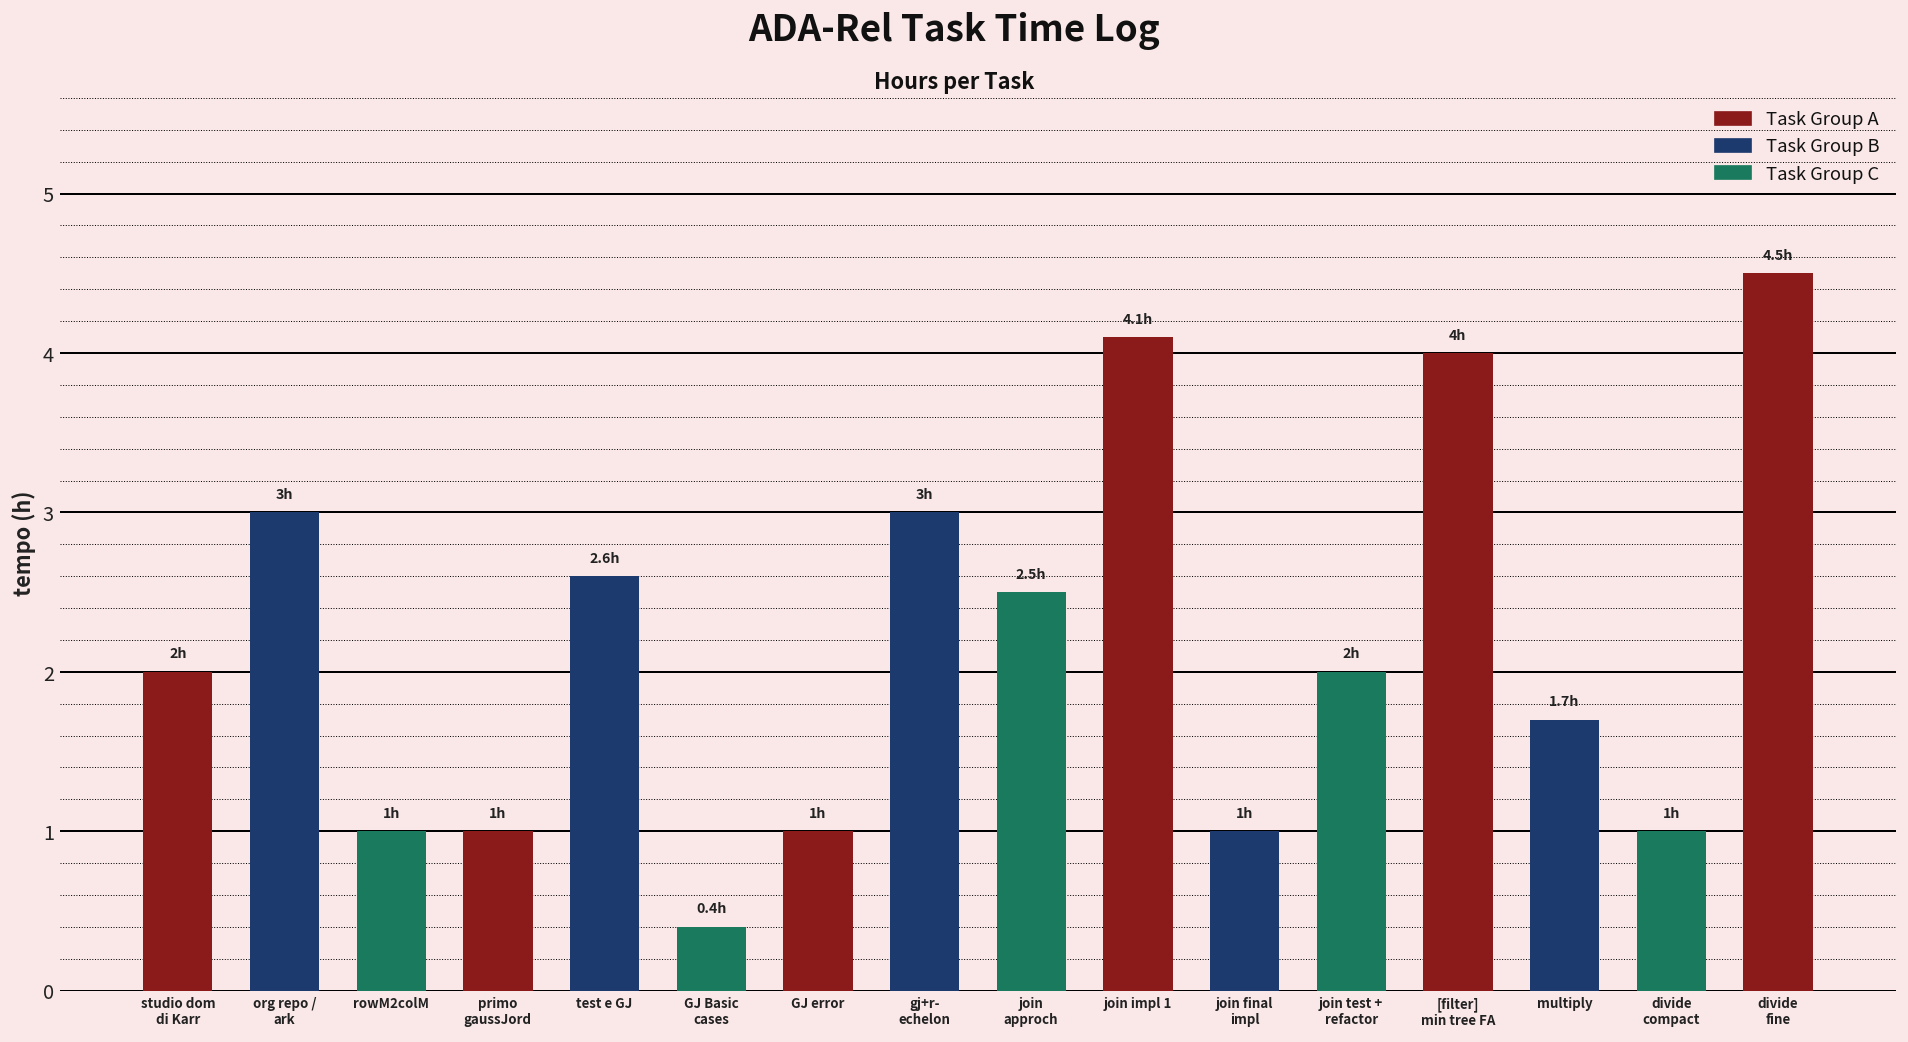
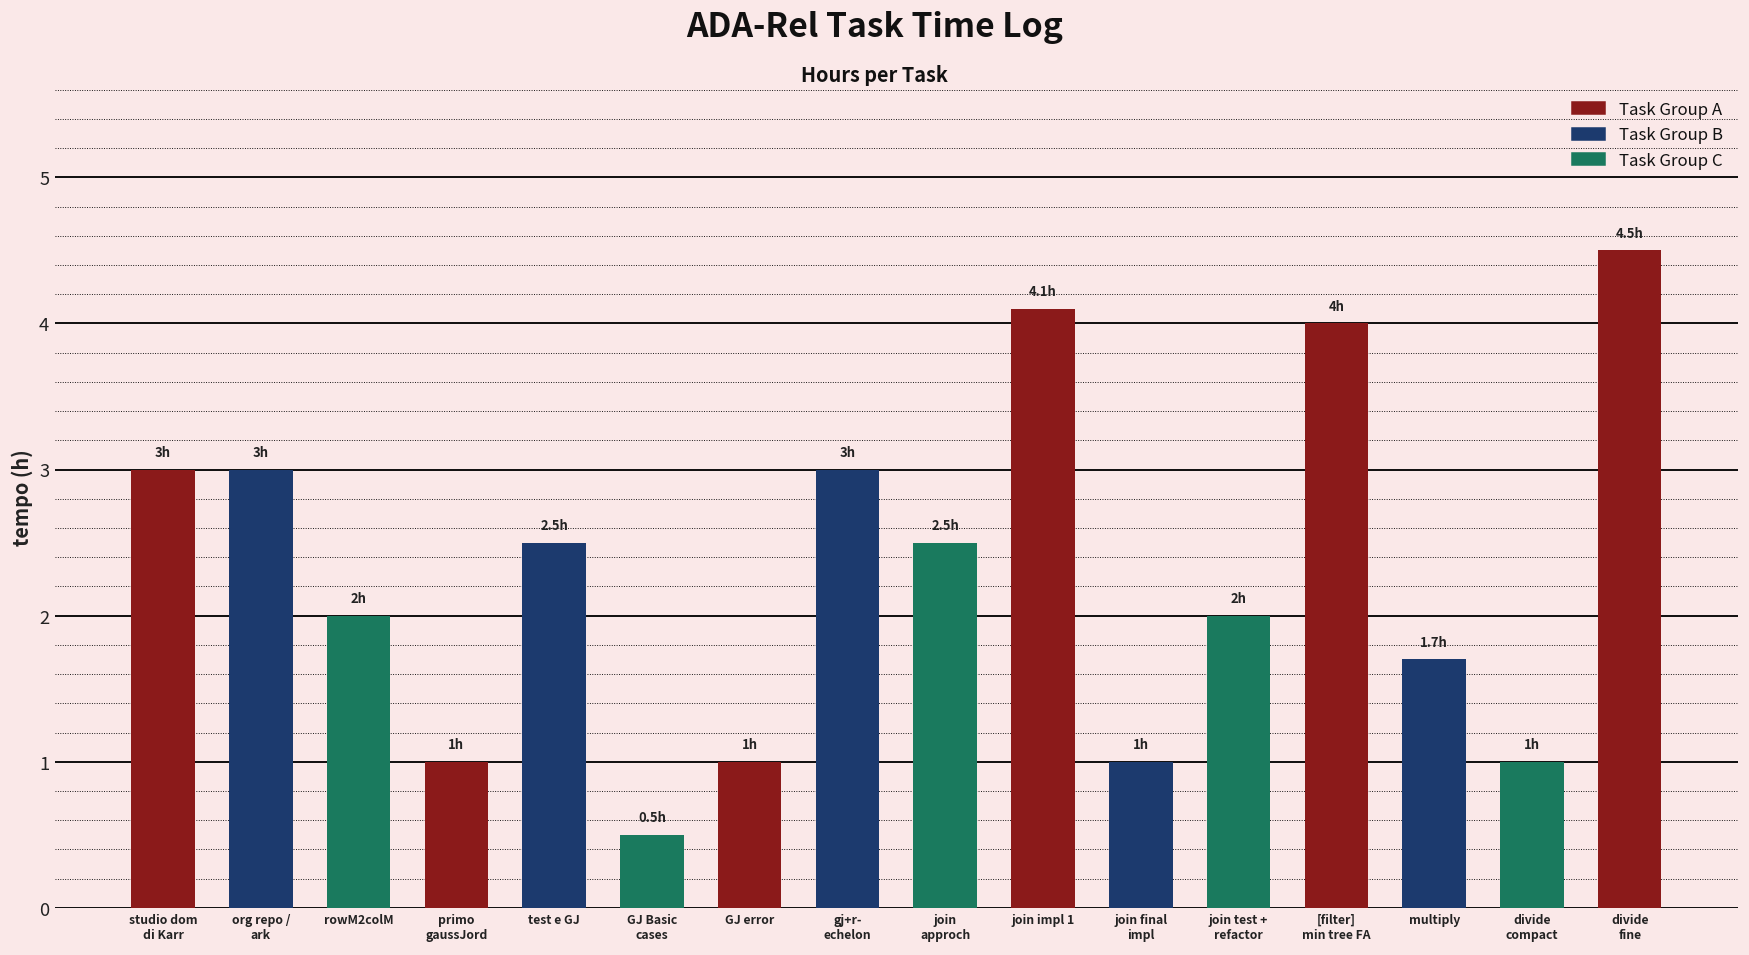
studio dom di Karr: 2h -> 3h
rowM2colM: 1h -> 2h
test e GJ: 2.6h -> 2.5h
GJ Basic cases: 0.4h -> 0.5h
